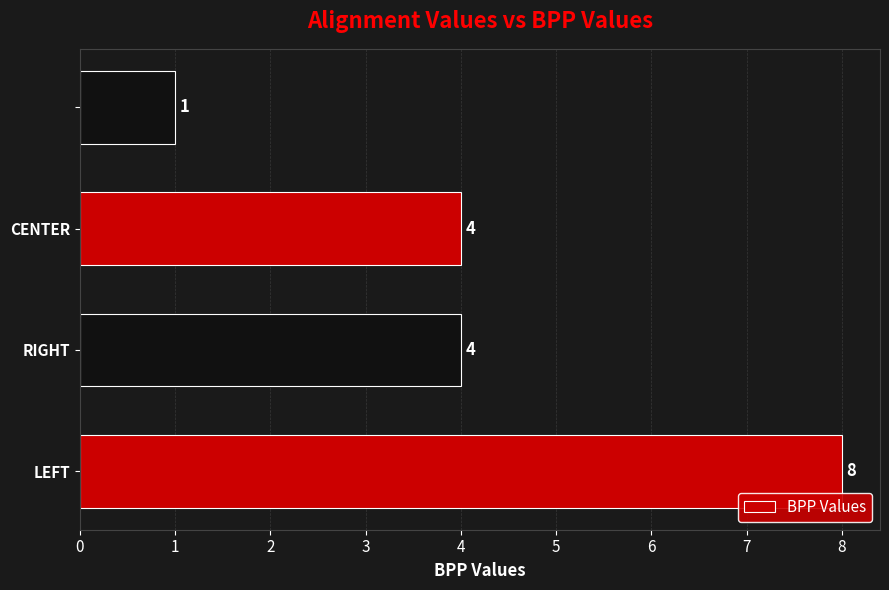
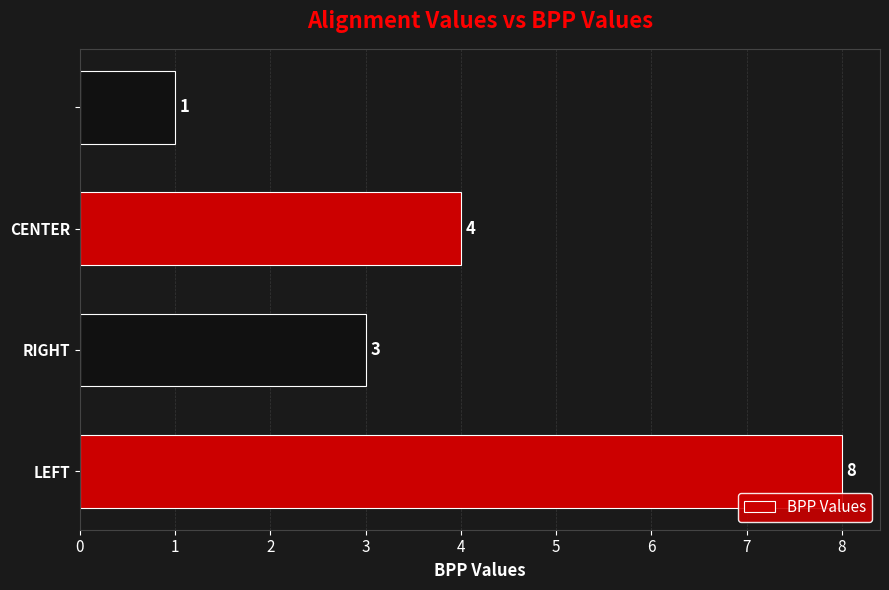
RIGHT: 4 -> 3
